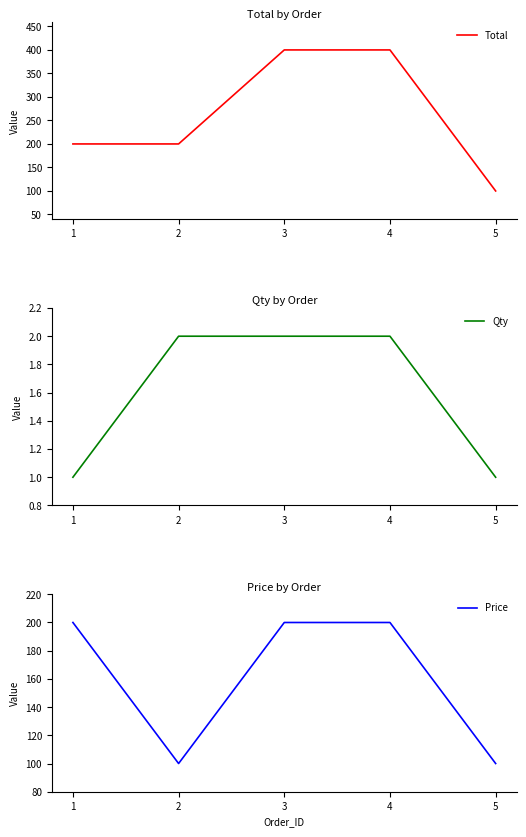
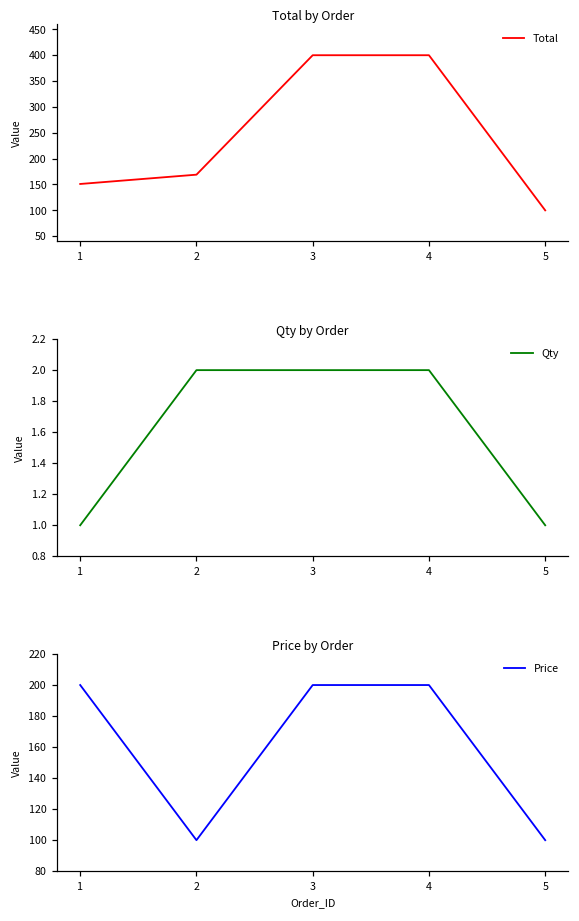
Total by Order, 1: 200 -> 150
Total by Order, 2: 200 -> 170
